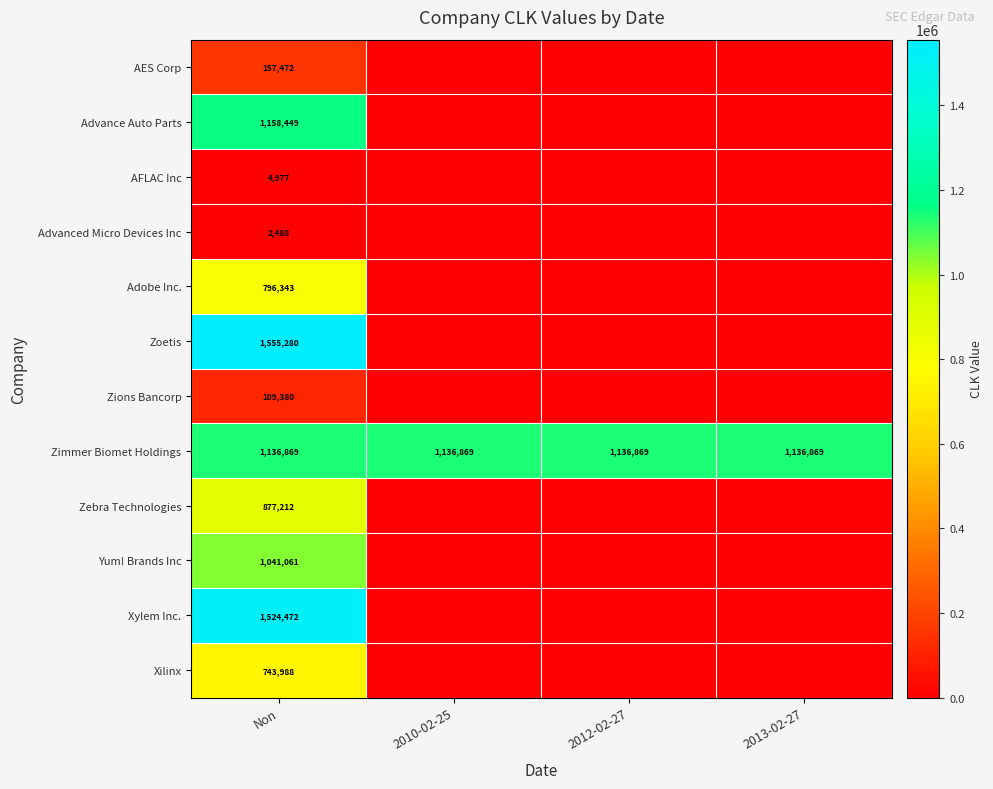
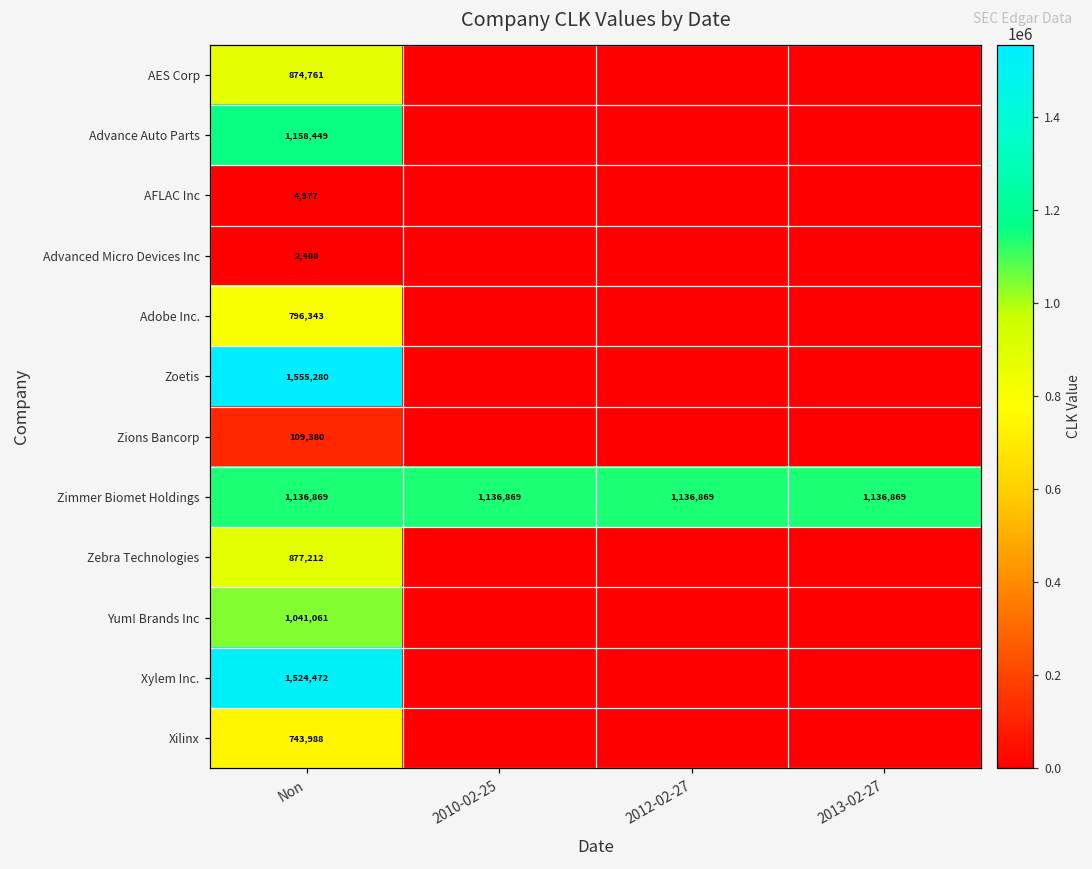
AES Corp, Non: 157,472 -> 874,761
